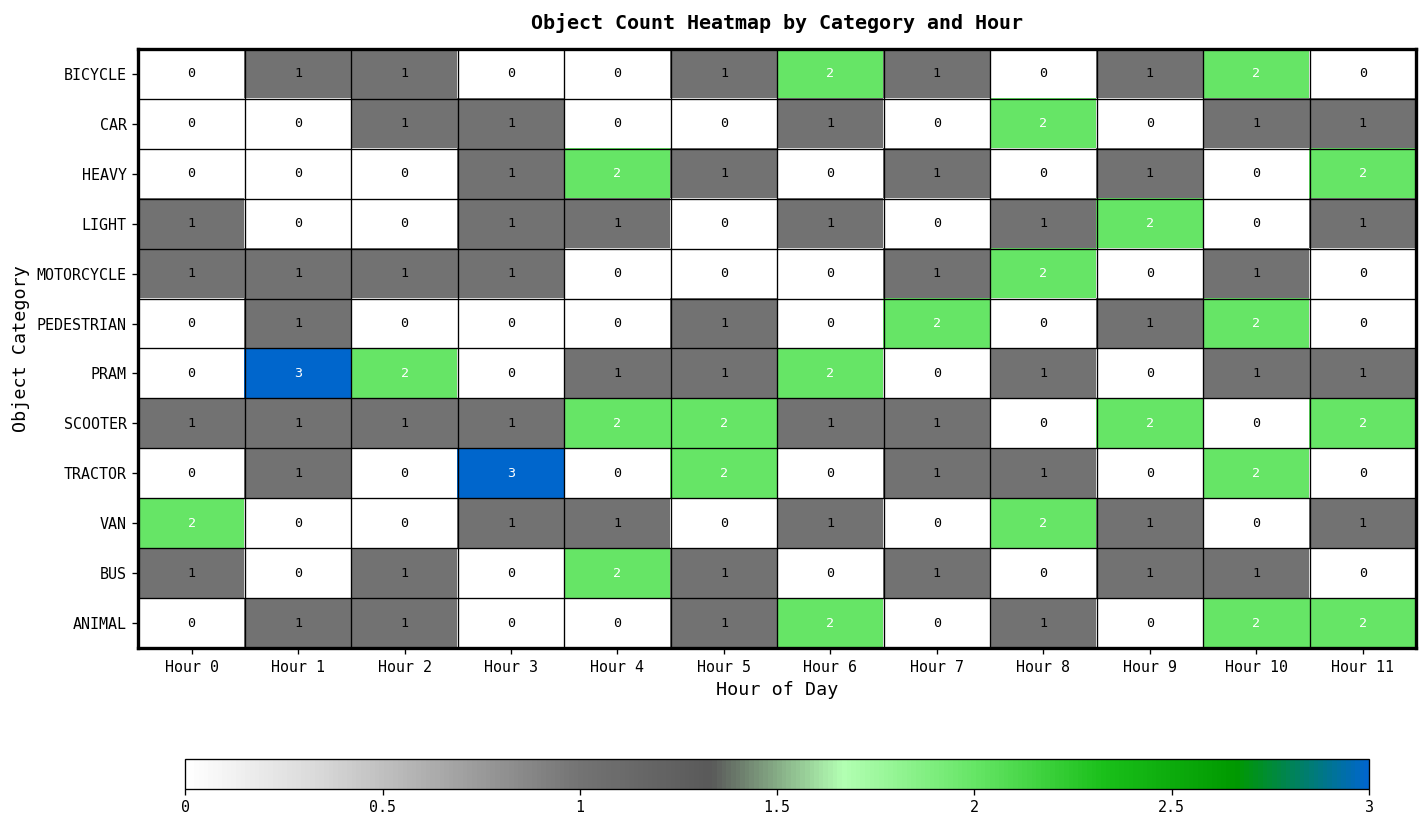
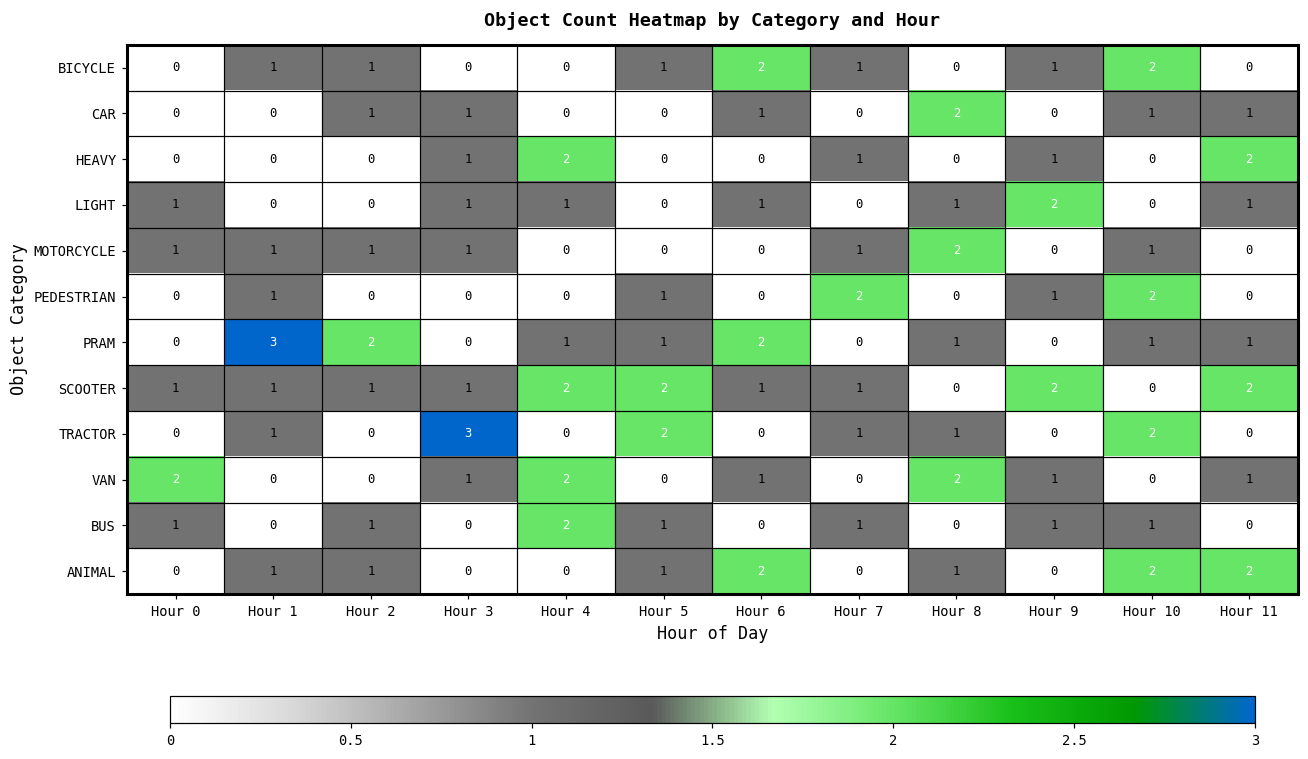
HEAVY, Hour 5: 1 -> 0
VAN, Hour 4: 1 -> 2
